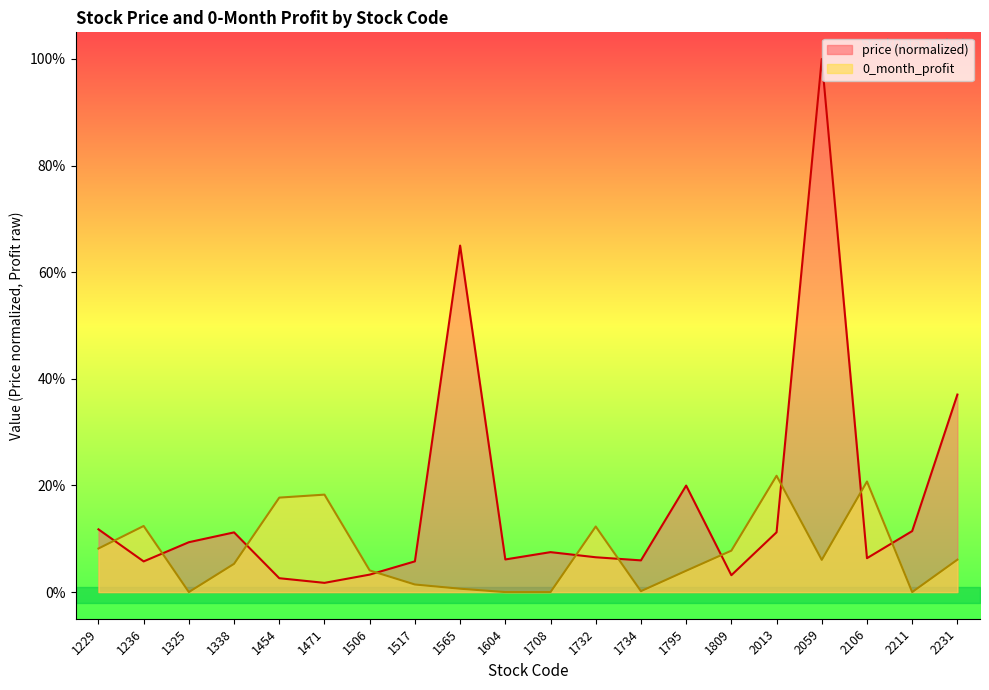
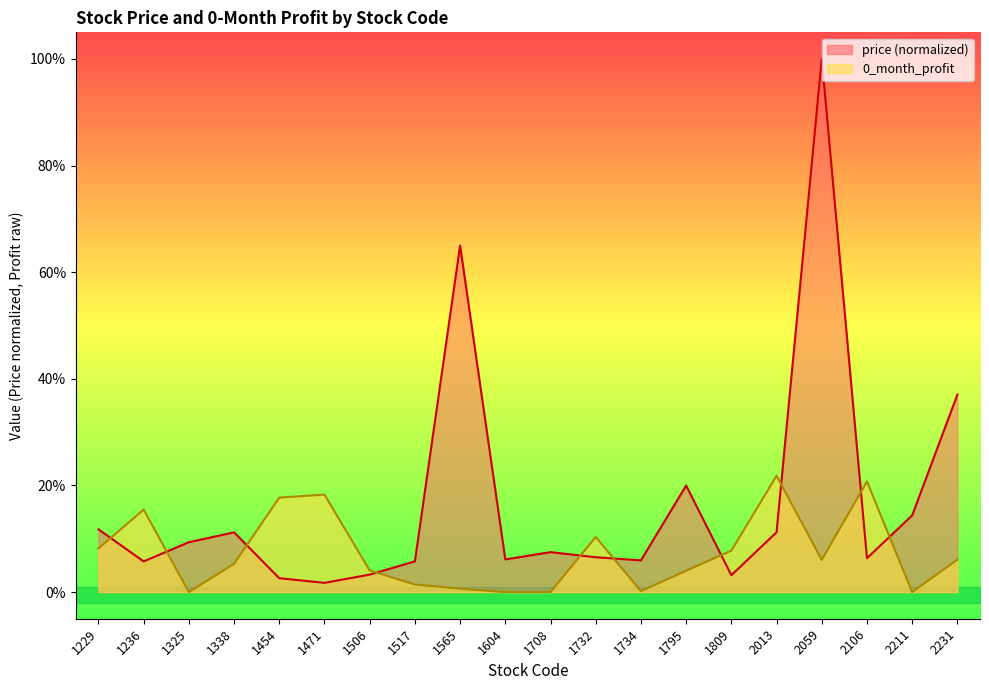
0_month_profit, 1236: 12% -> 15%
0_month_profit, 1732: 12% -> 10%
price (normalized), 2211: 11% -> 14%
